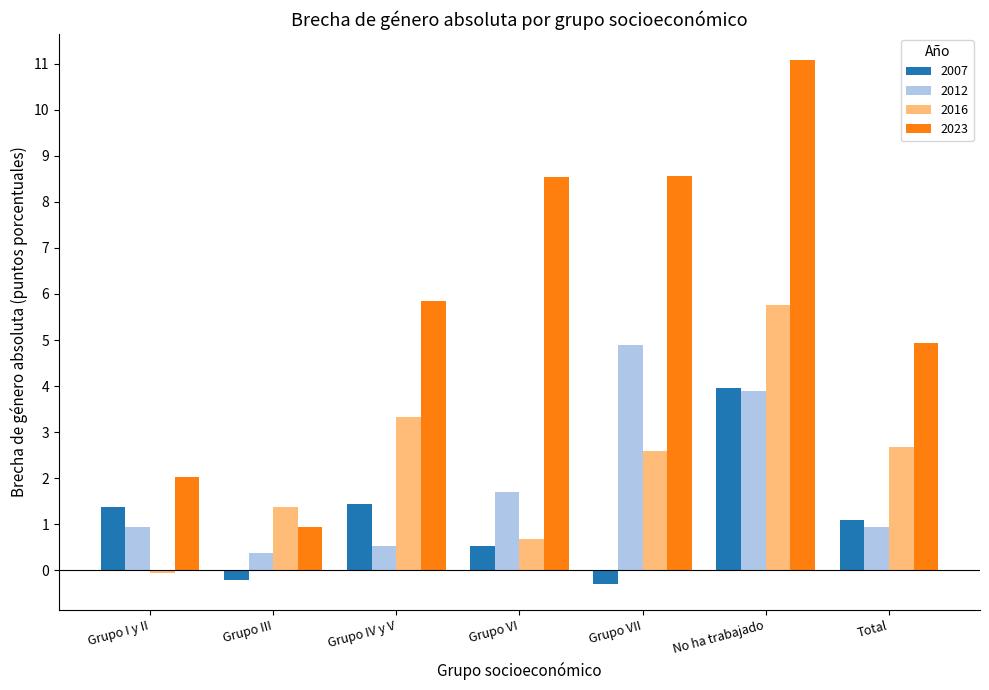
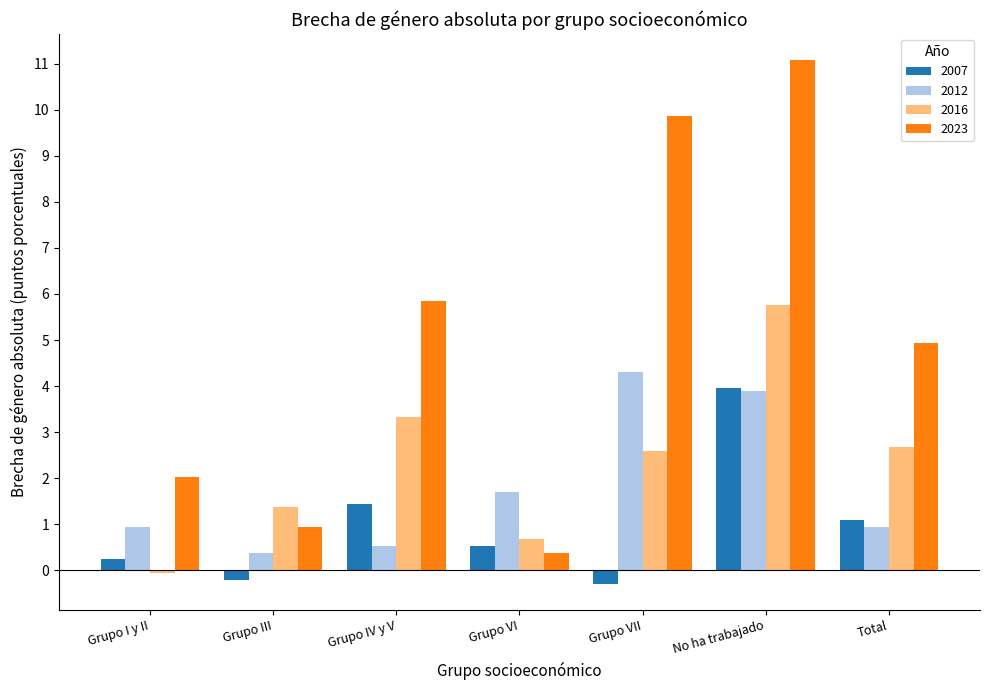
2007, Grupo I y II: 1.4 -> 0.2
2023, Grupo VI: 8.5 -> 0.4
2012, Grupo VII: 4.9 -> 4.3
2023, Grupo VII: 8.6 -> 9.9
